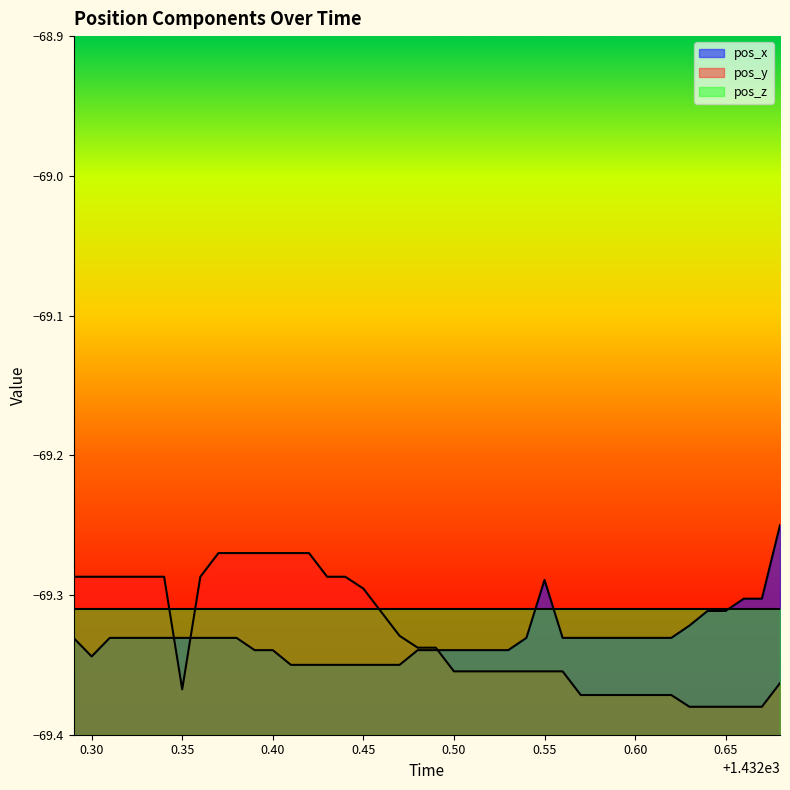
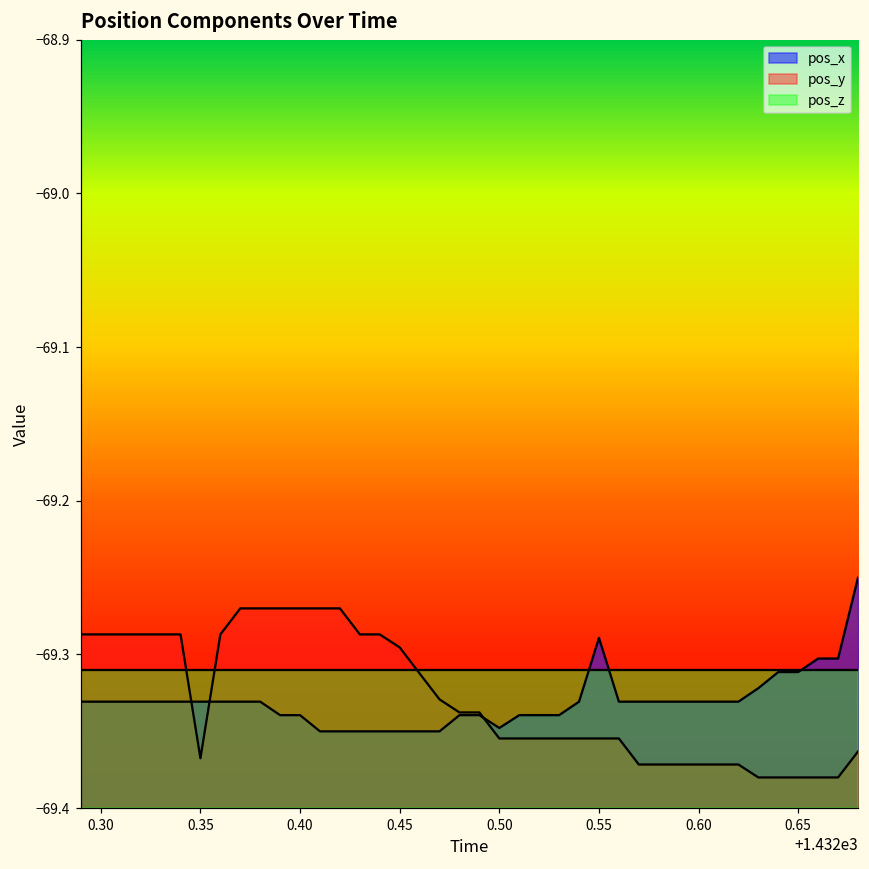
pos_x, 0.30: -69.344 -> -69.331
pos_x, 0.50: -69.339 -> -69.348
